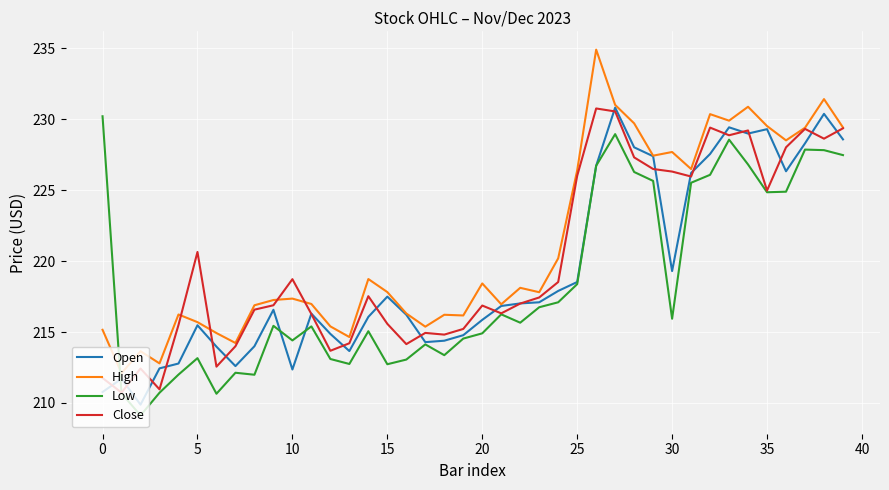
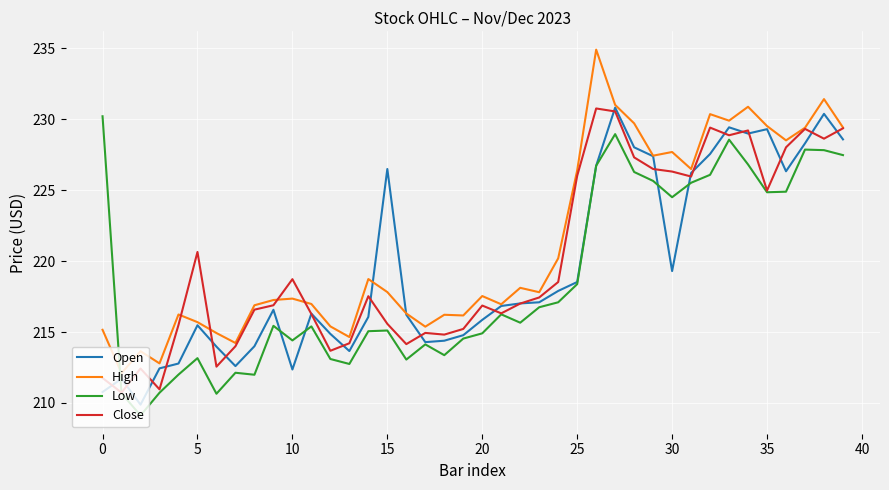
Open, 15: 217.5 -> 226.5
Low, 15: 212.7 -> 215.1
High, 20: 218.4 -> 217.5
Low, 30: 215.9 -> 224.5
